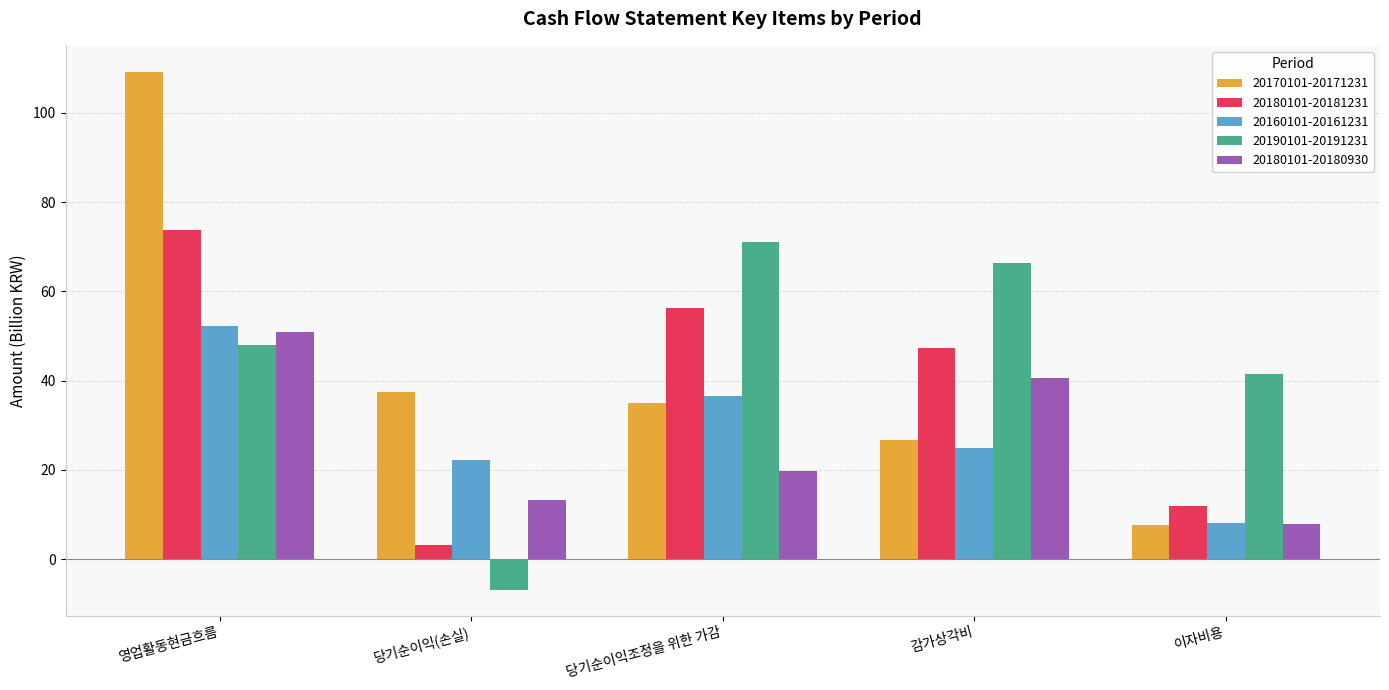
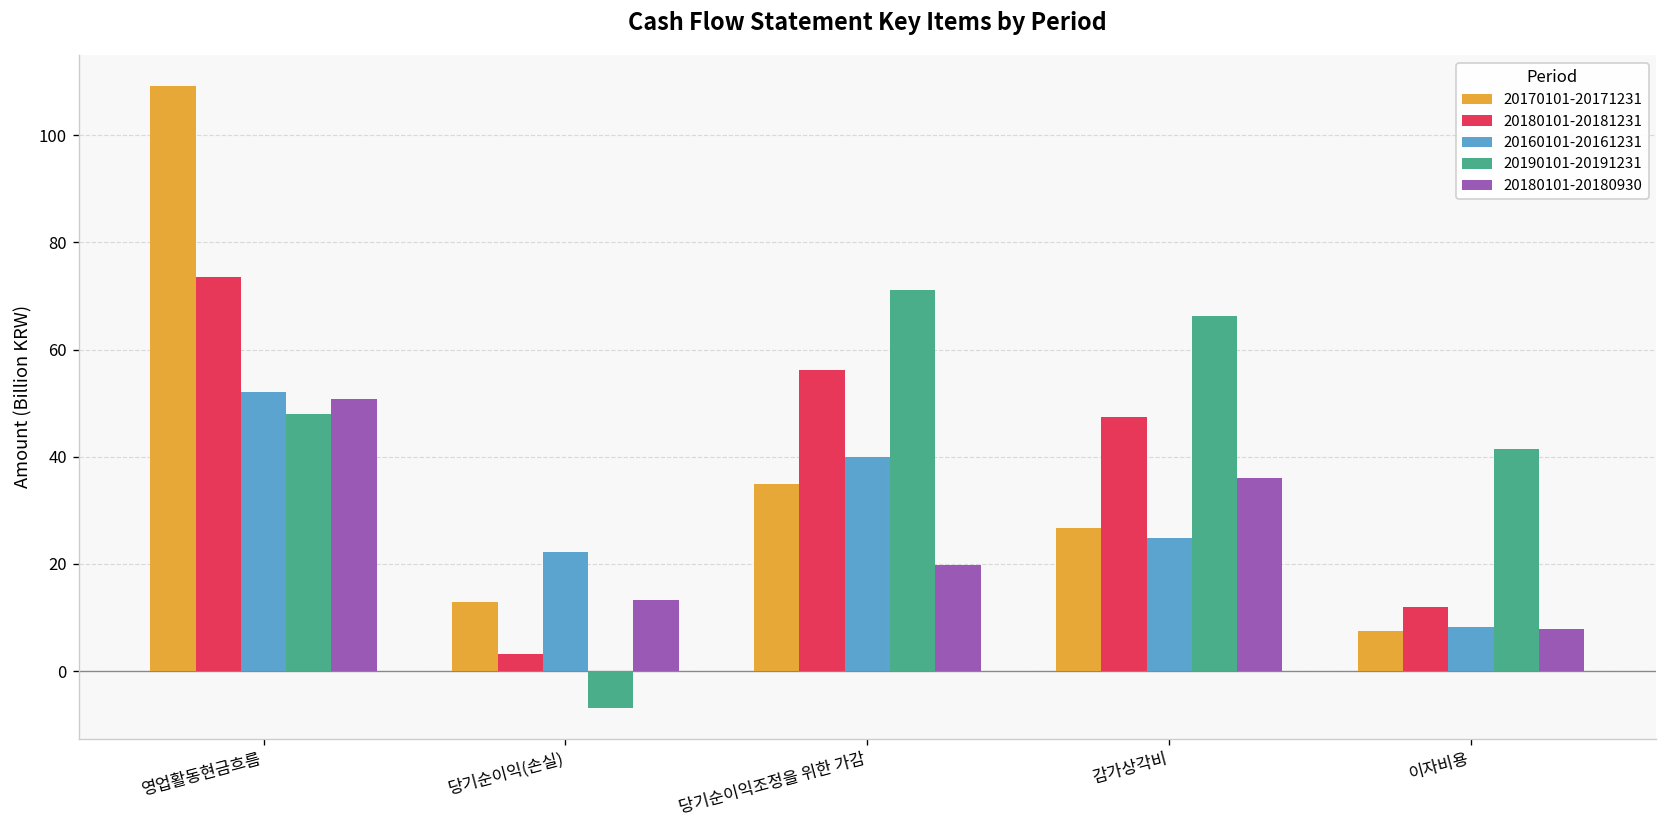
20170101-20171231, 당기순이익(손실): 37 -> 13
20160101-20161231, 당기순이익조정을 위한 가감: 37 -> 40
20180101-20180930, 감가상각비: 41 -> 36
